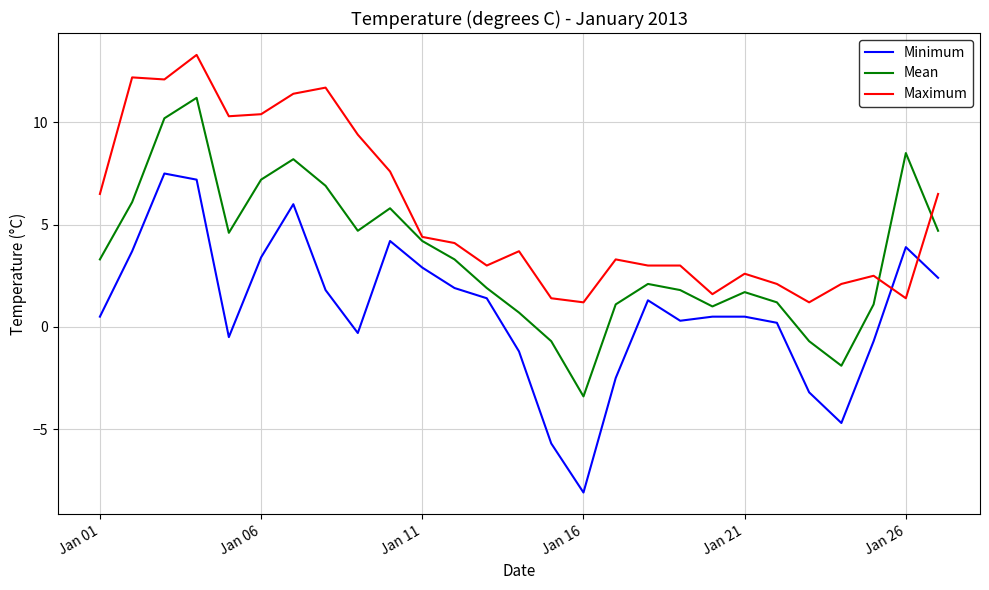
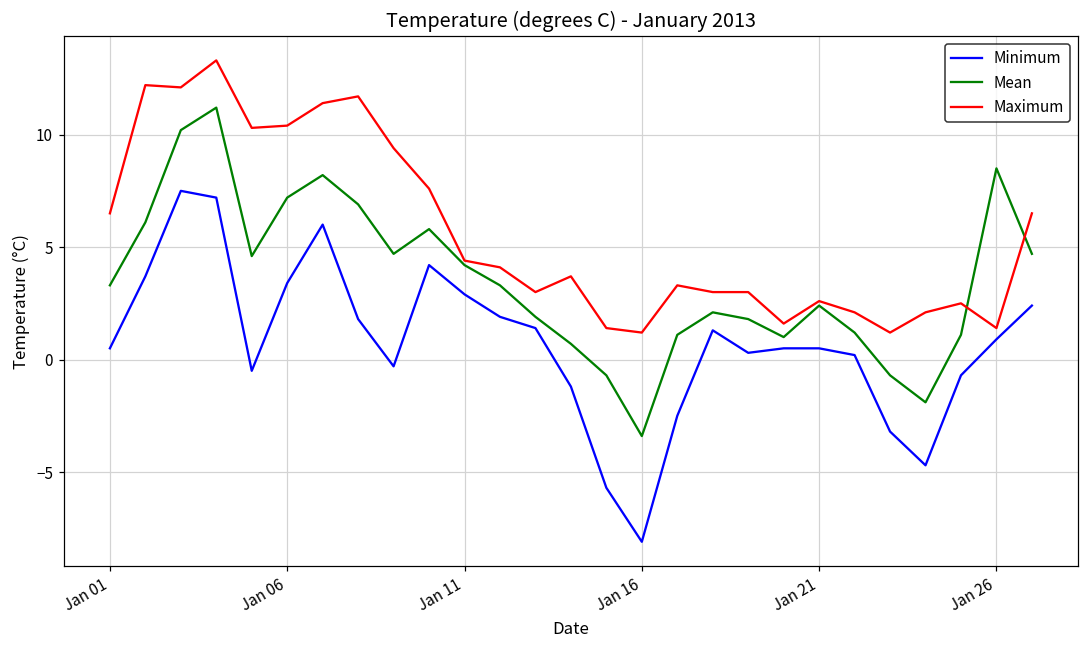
Mean, Jan 21: 1.7 -> 2.4
Minimum, Jan 26: 3.9 -> 0.9
